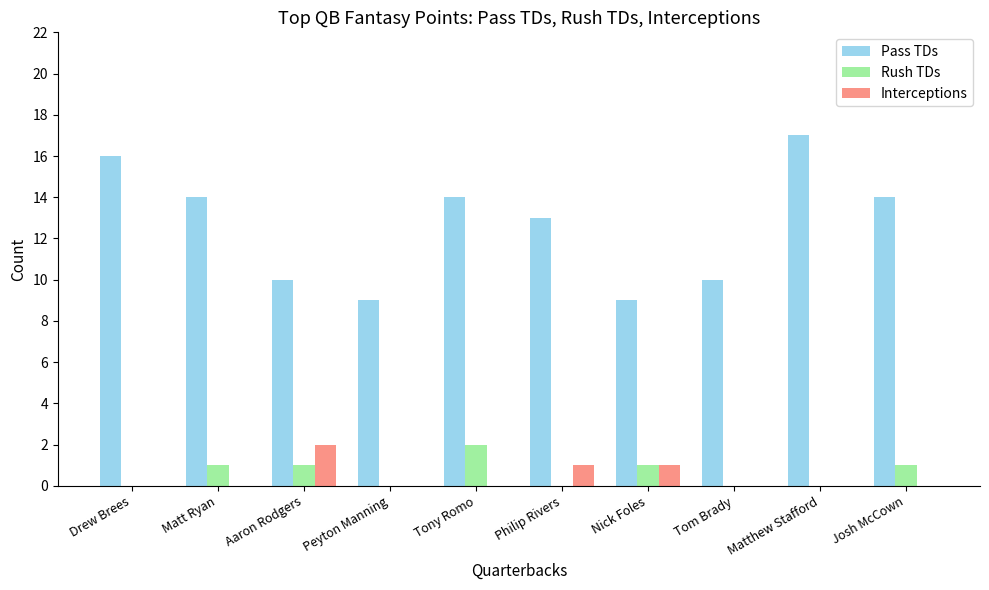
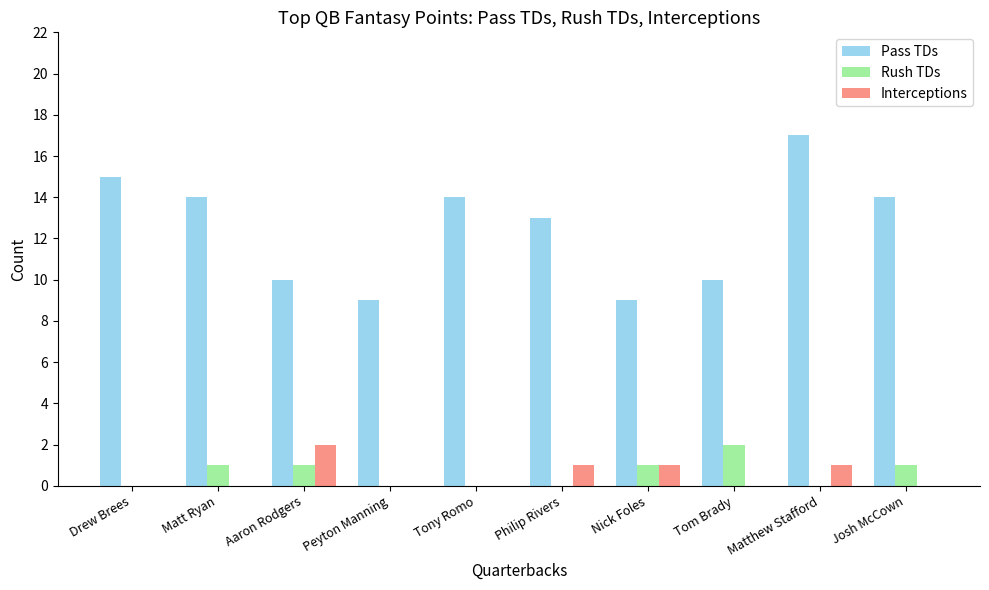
Pass TDs, Drew Brees: 16 -> 15
Rush TDs, Tony Romo: 2 -> 0
Rush TDs, Tom Brady: 0 -> 2
Interceptions, Matthew Stafford: 0 -> 1
